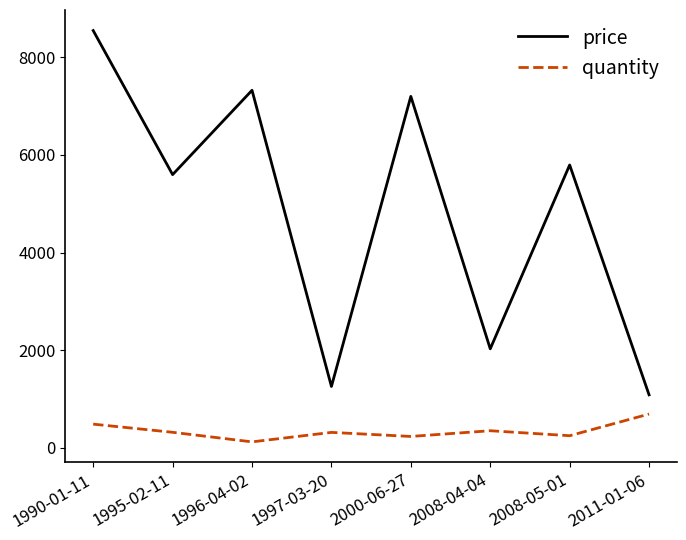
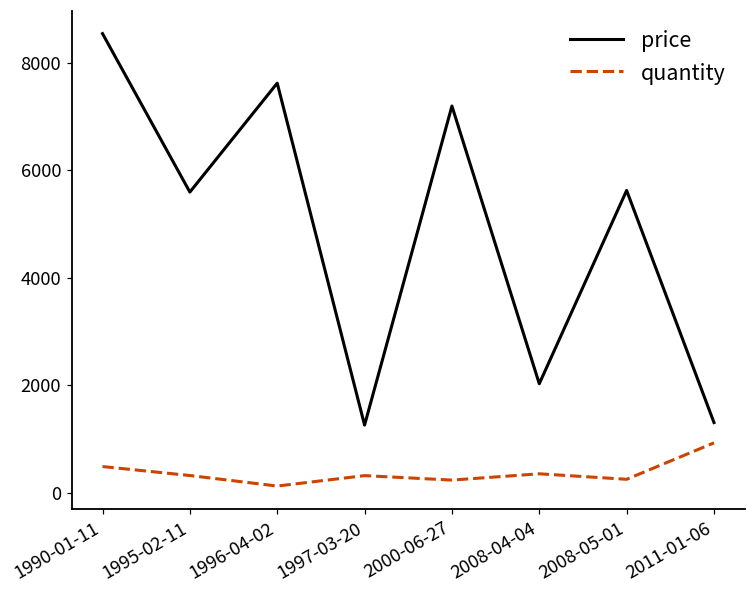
price, 1996-04-02: 7300 -> 7600
price, 2008-05-01: 5800 -> 5600
price, 2011-01-06: 1100 -> 1300
quantity, 2011-01-06: 700 -> 900
